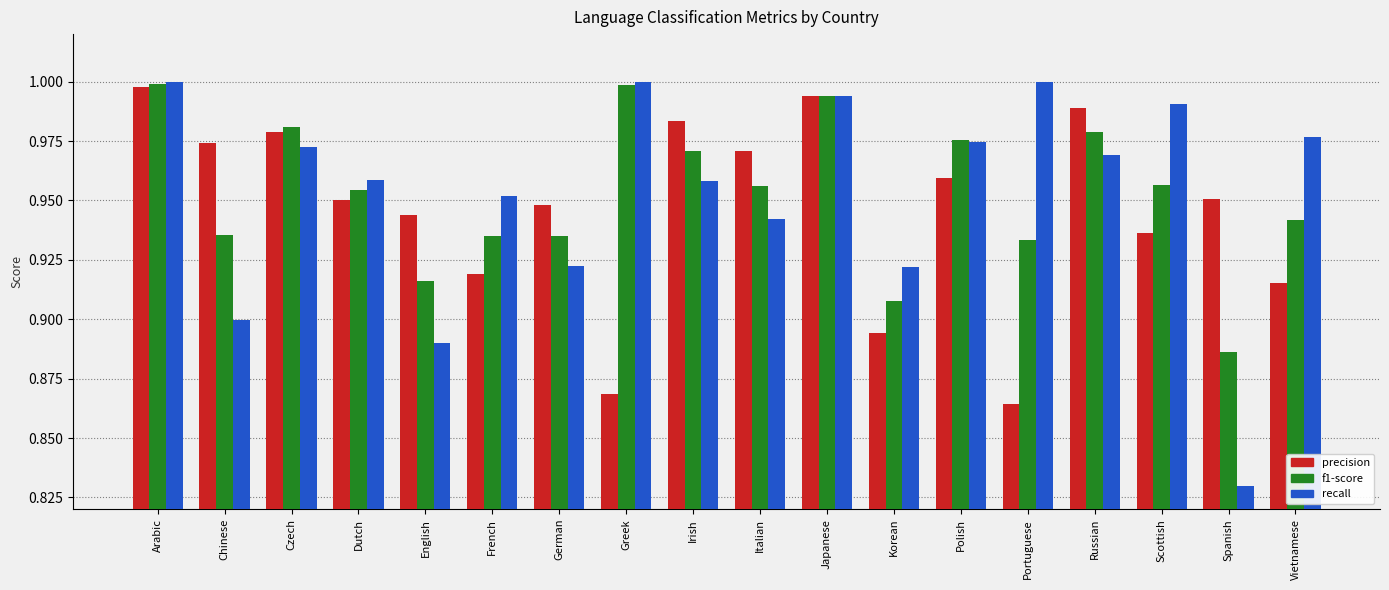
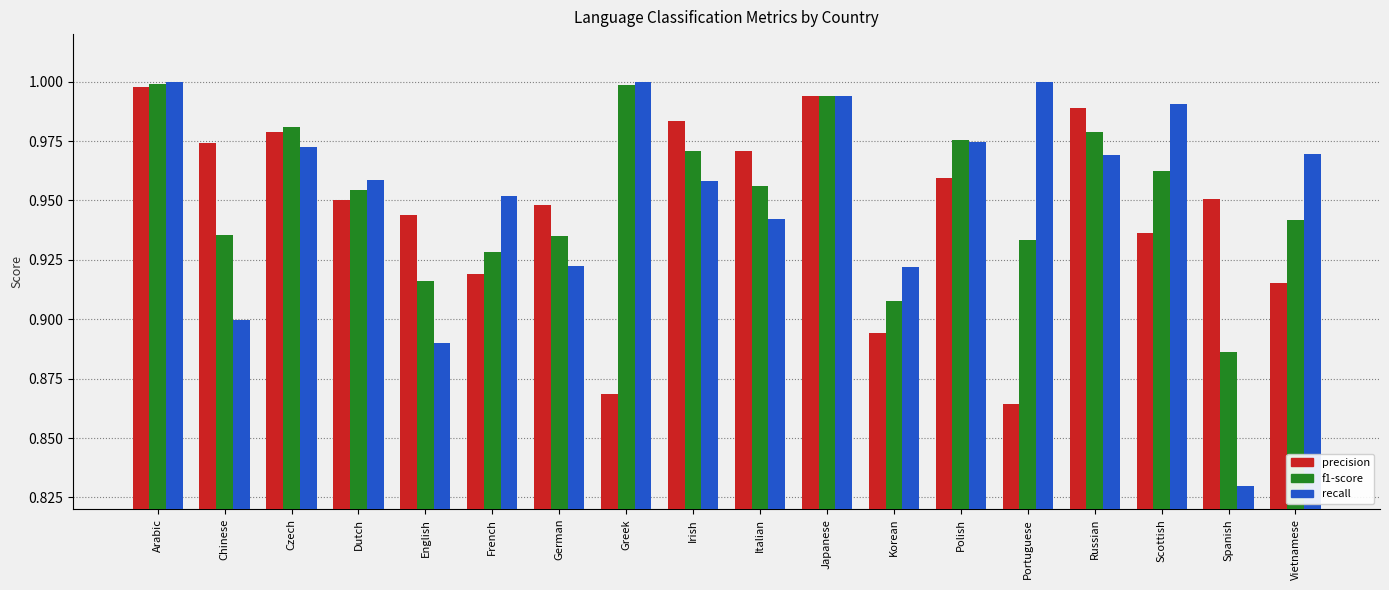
f1-score, French: 0.935 -> 0.928
f1-score, Scottish: 0.956 -> 0.963
recall, Vietnamese: 0.976 -> 0.970
